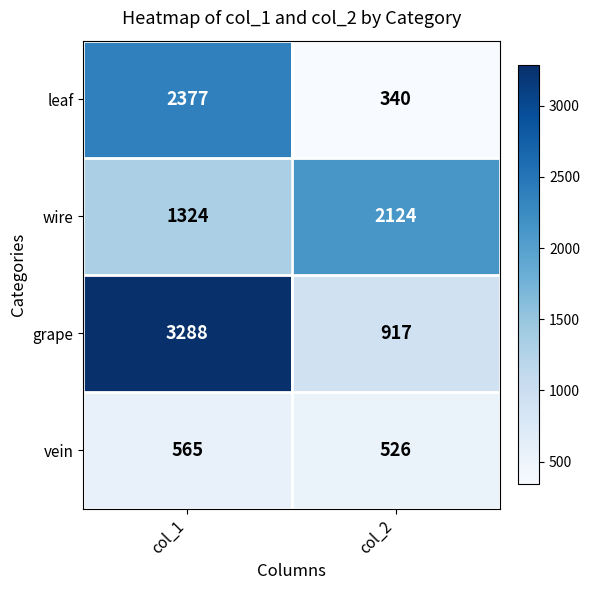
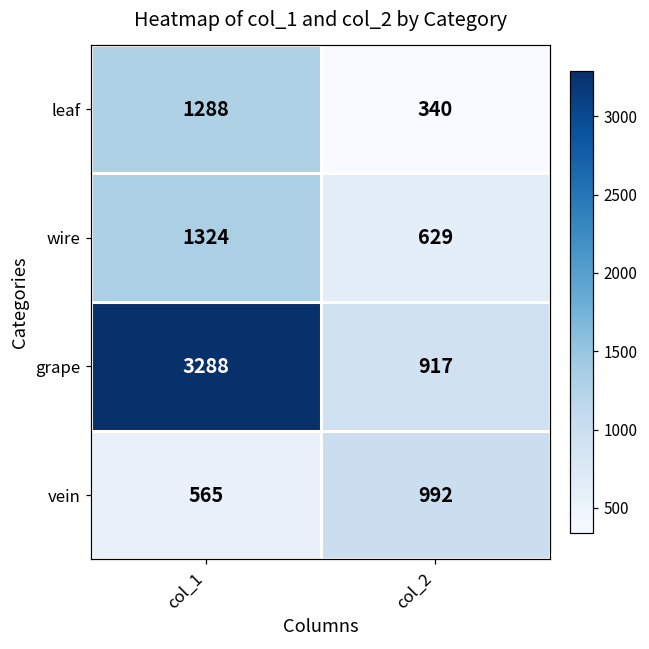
leaf, col_1: 2377 -> 1288
wire, col_2: 2124 -> 629
vein, col_2: 526 -> 992
